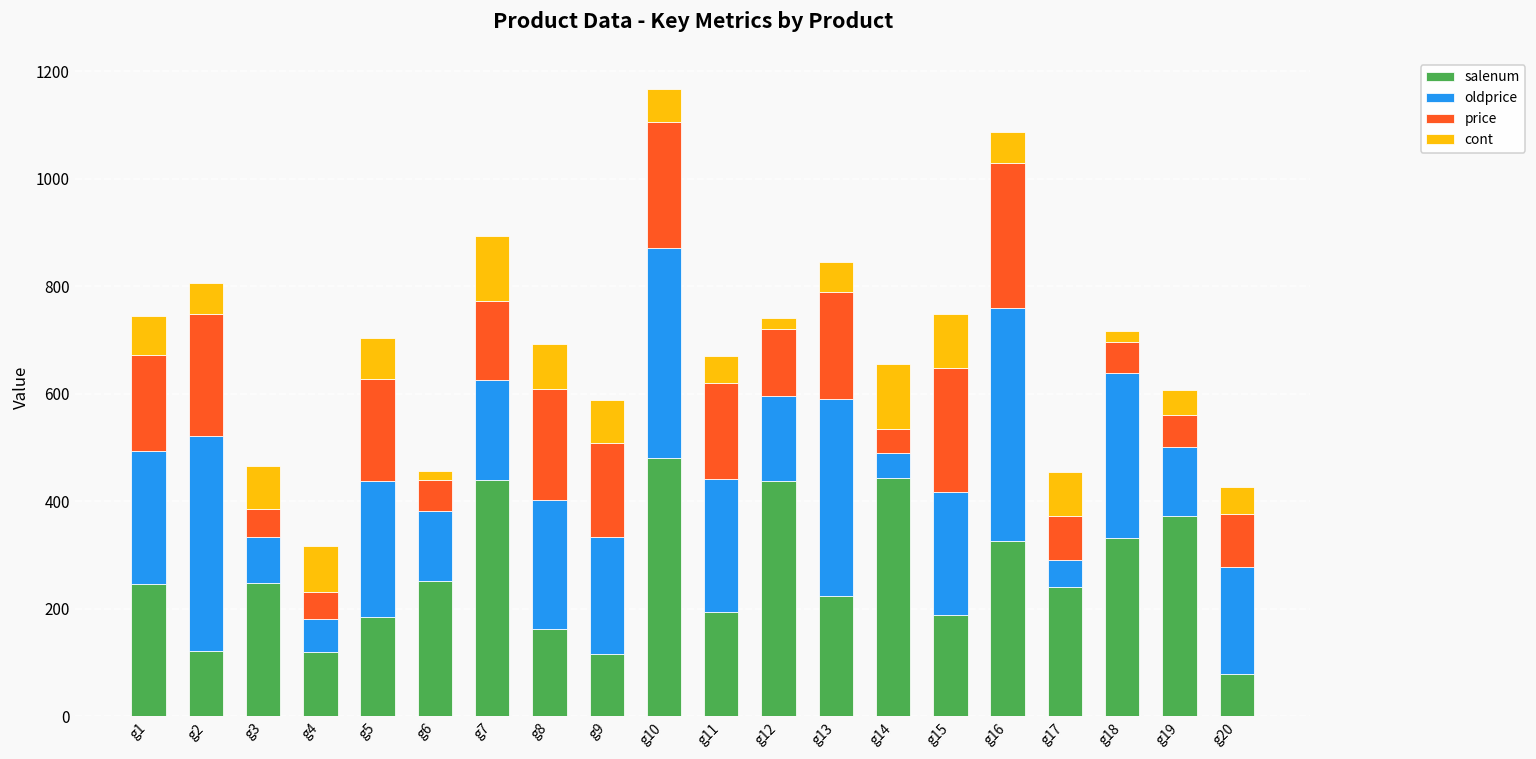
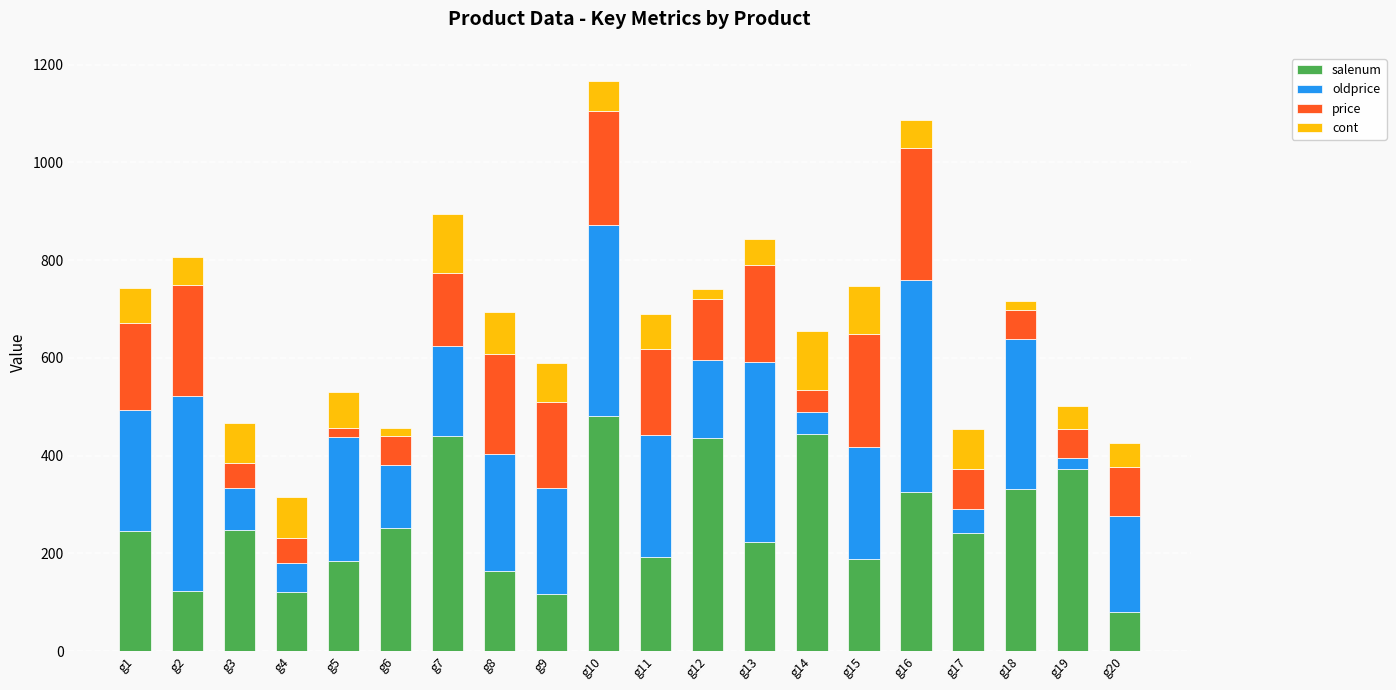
price, g5: 190 -> 20
cont, g11: 50 -> 70
oldprice, g19: 130 -> 20
